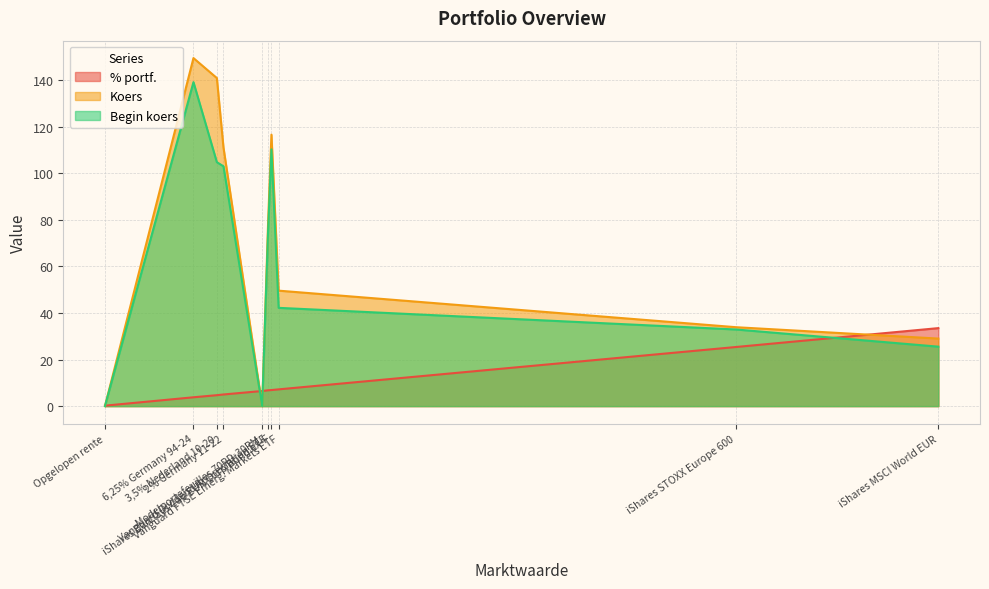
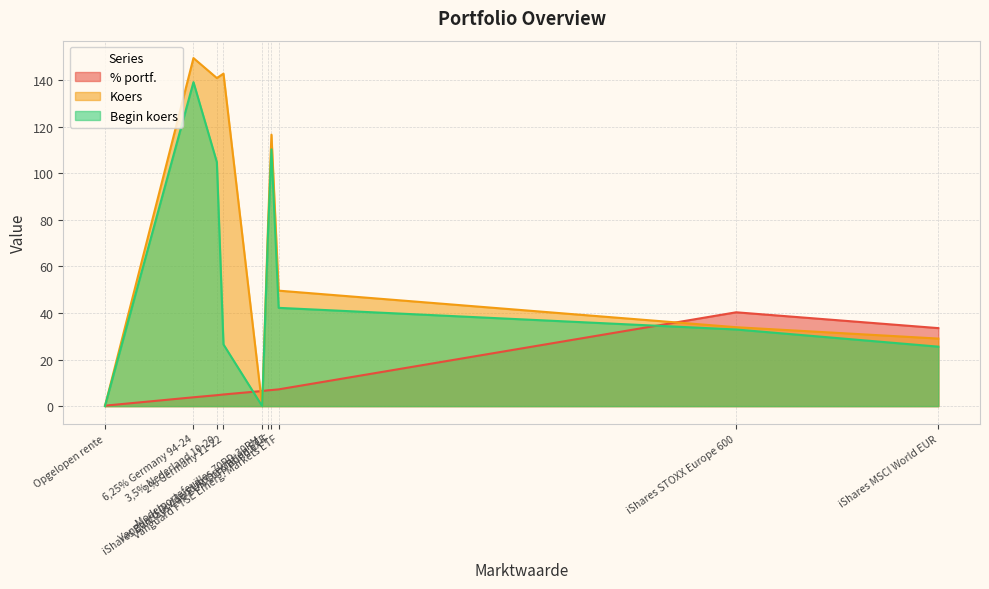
Koers, 2% Germany 11-22: 111 -> 143
Begin koers, 2% Germany 11-22: 103 -> 27
% portf., iShares STOXX Europe 600: 25 -> 40
